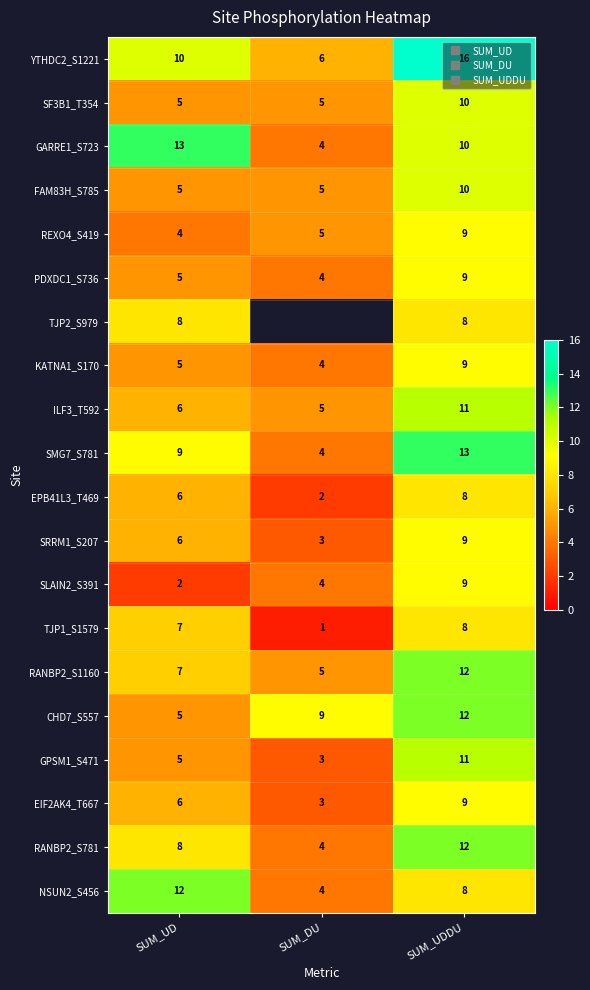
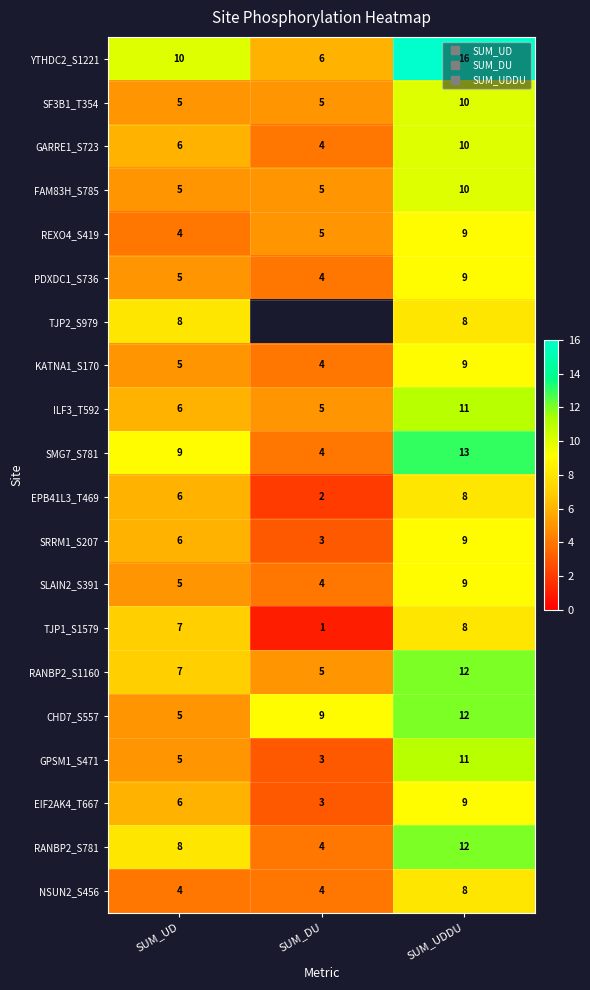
GARRE1_S723, SUM_UD: 13 -> 6
SLAIN2_S391, SUM_UD: 2 -> 5
NSUN2_S456, SUM_UD: 12 -> 4
